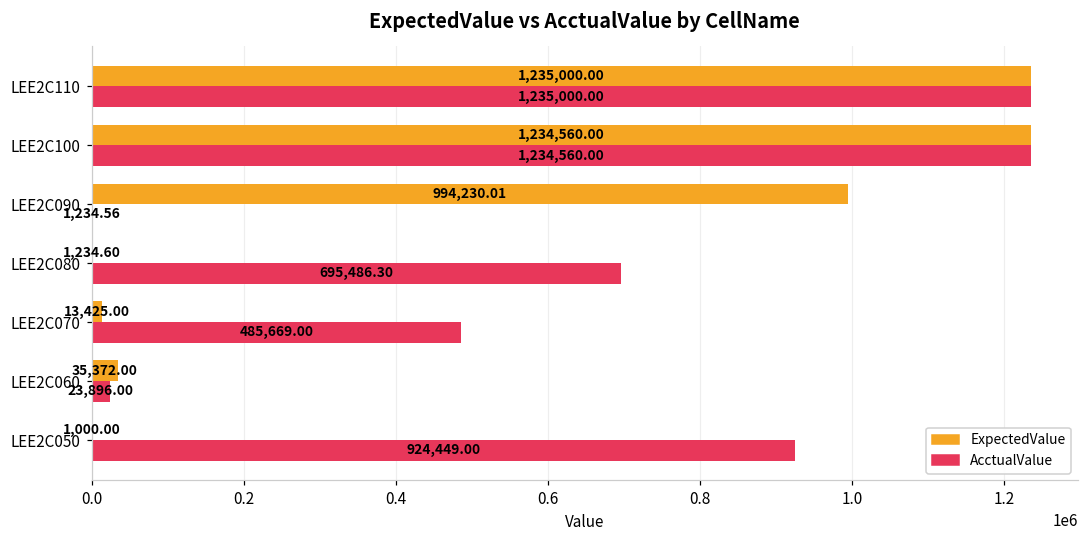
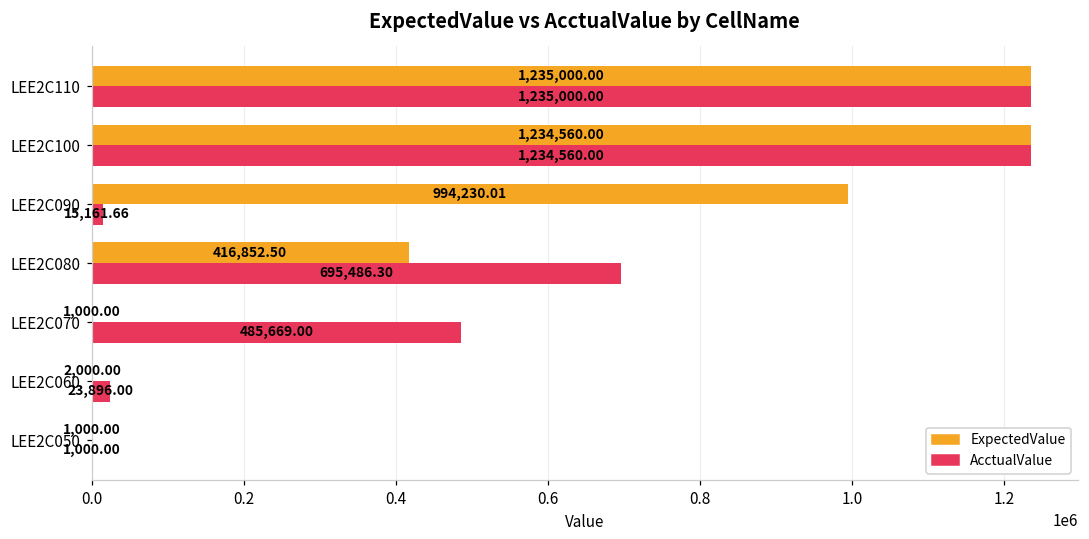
AcctualValue, LEE2C090: 1,234.56 -> 15,161.66
ExpectedValue, LEE2C080: 1,234.60 -> 416,852.50
ExpectedValue, LEE2C070: 13,425.00 -> 1,000.00
ExpectedValue, LEE2C060: 35,372.00 -> 2,000.00
AcctualValue, LEE2C050: 924,449.00 -> 1,000.00
